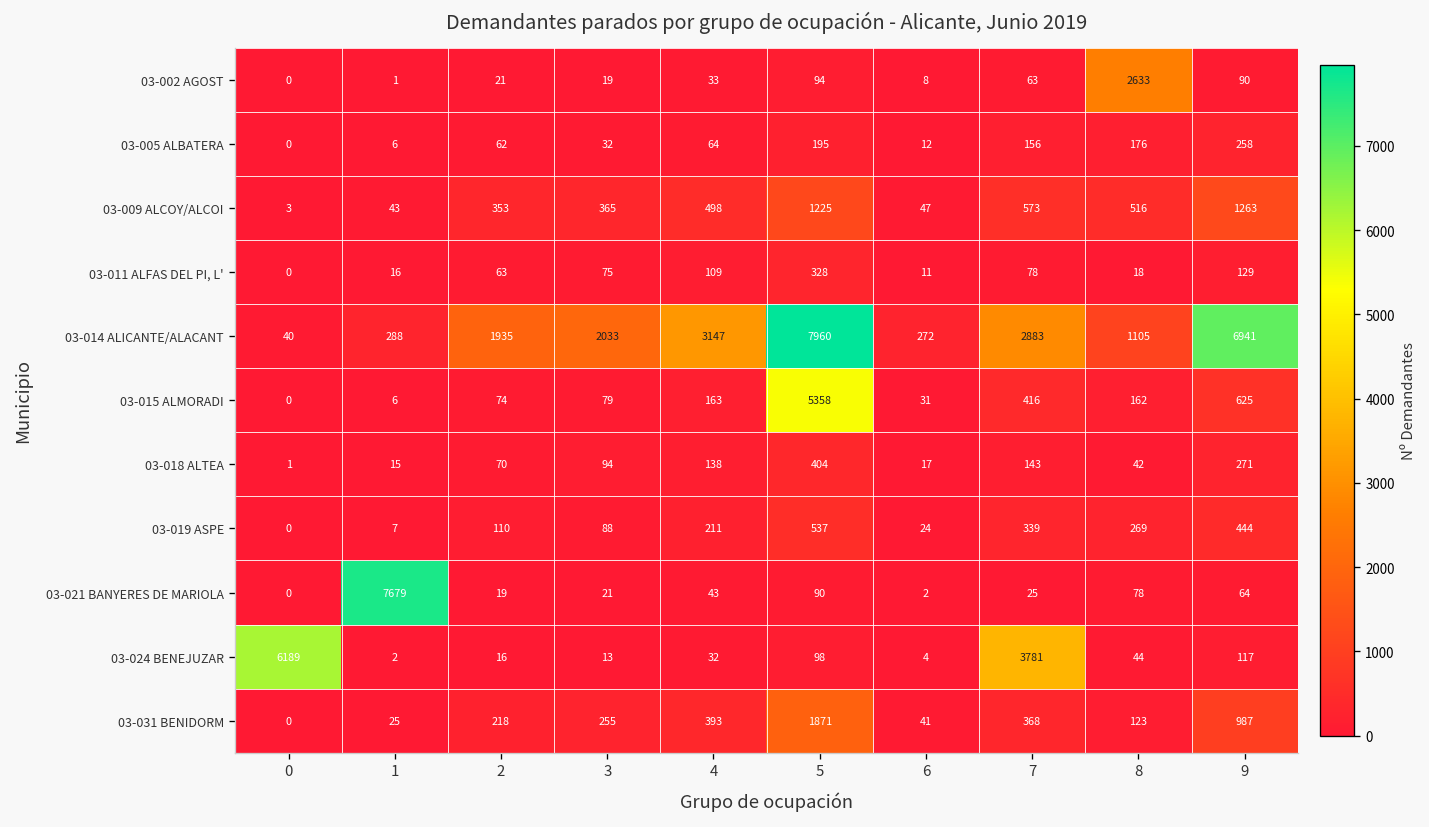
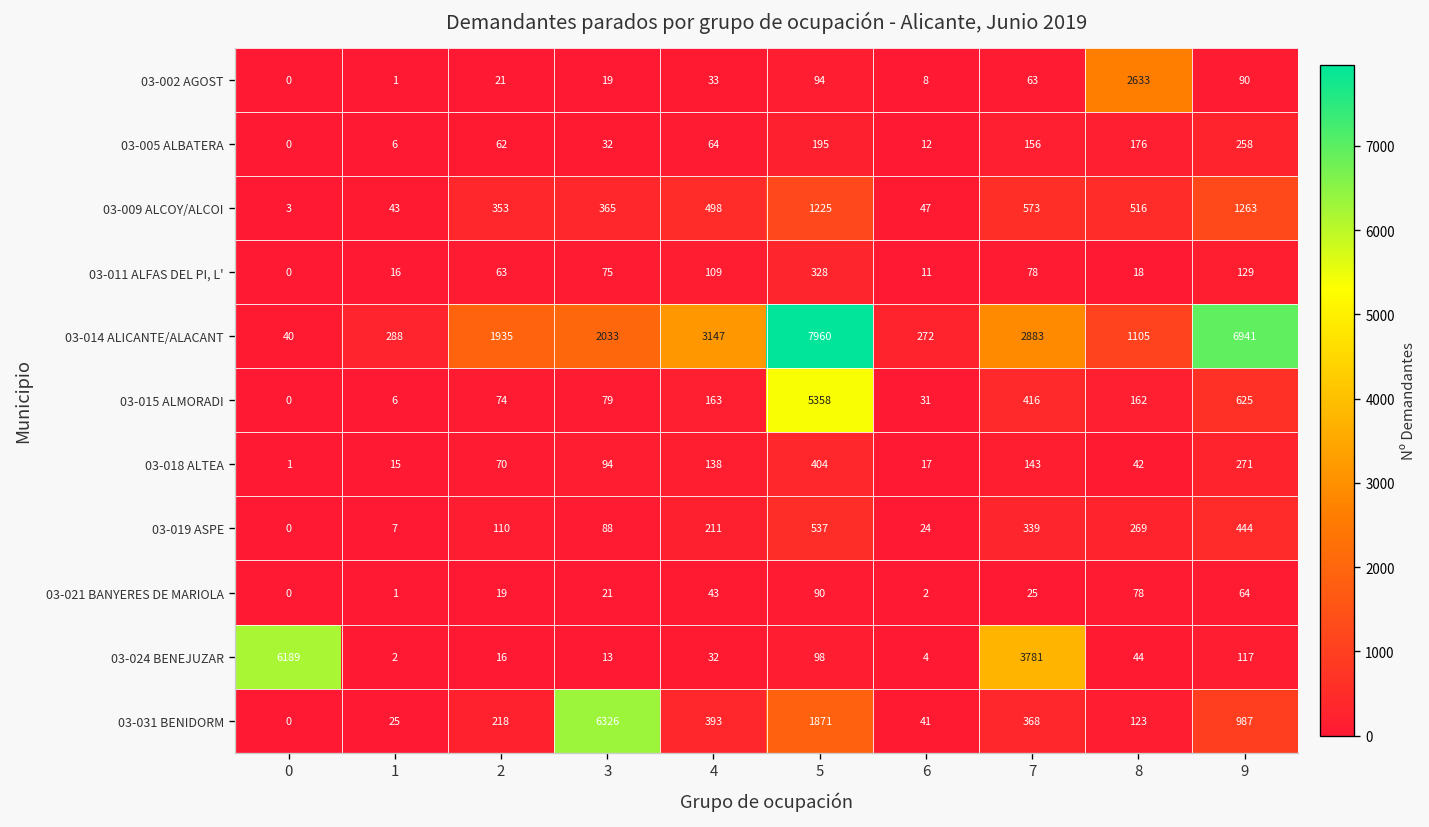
03-021 BANYERES DE MARIOLA, 1: 7679 -> 1
03-031 BENIDORM, 3: 255 -> 6326
